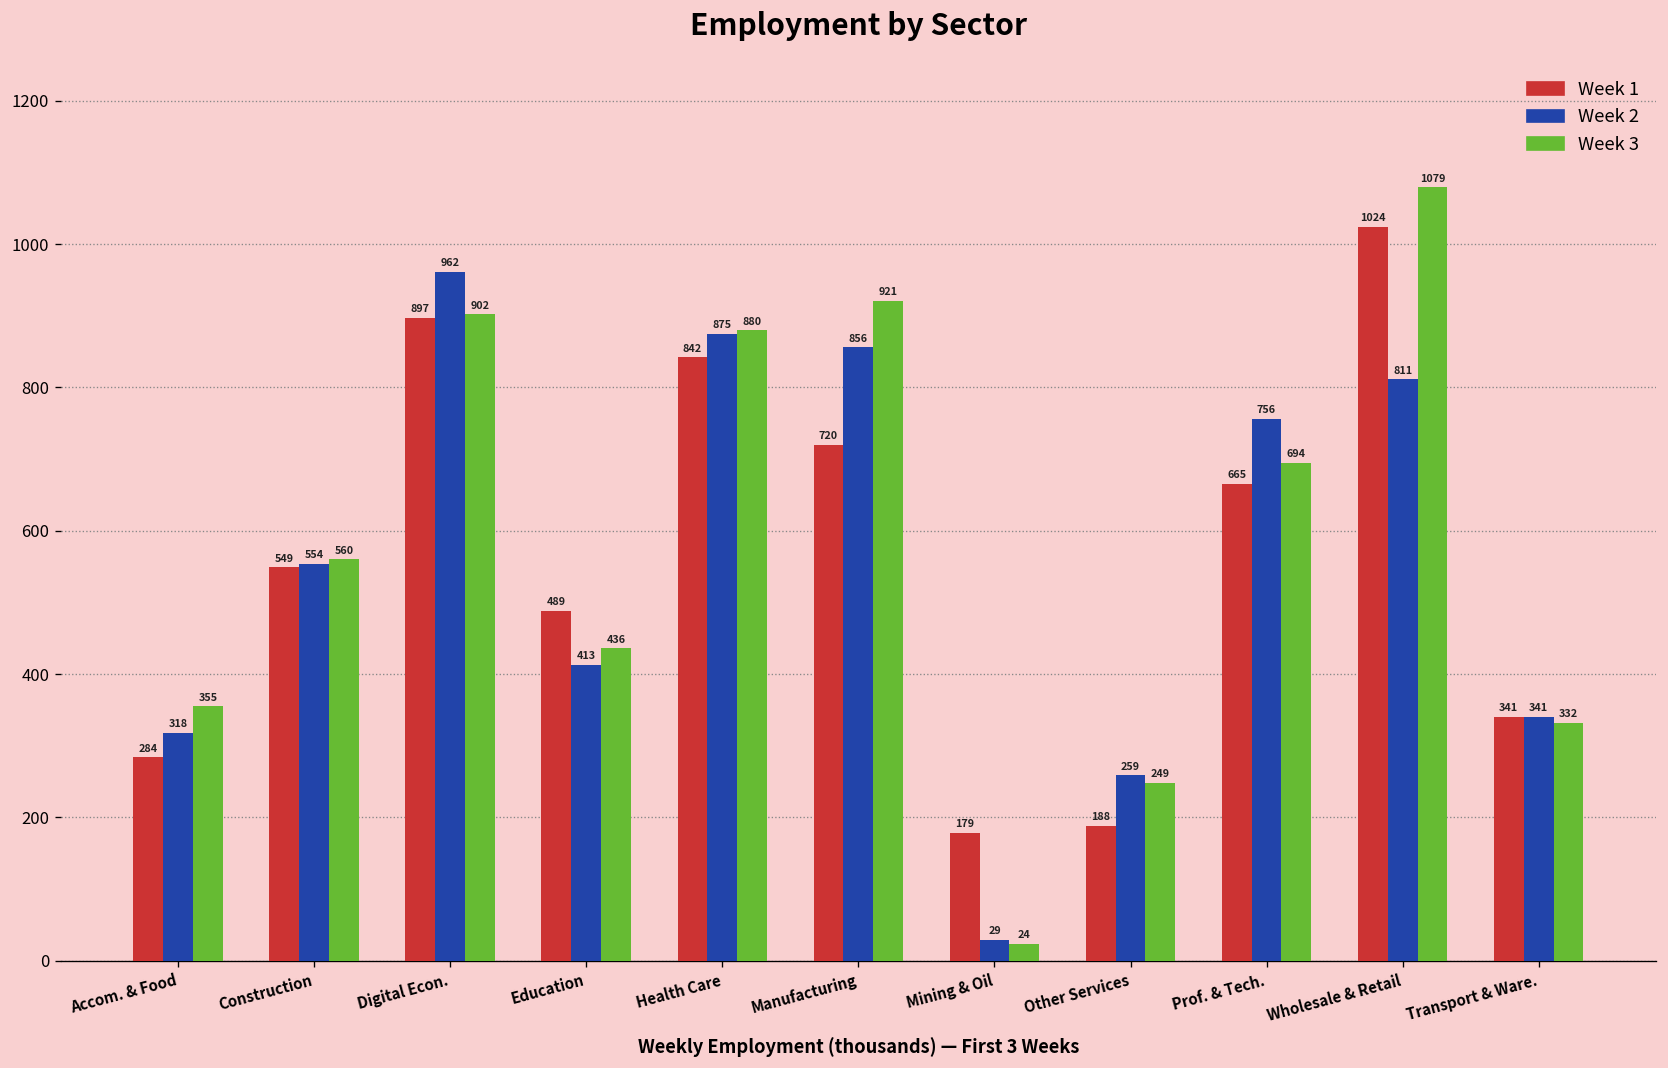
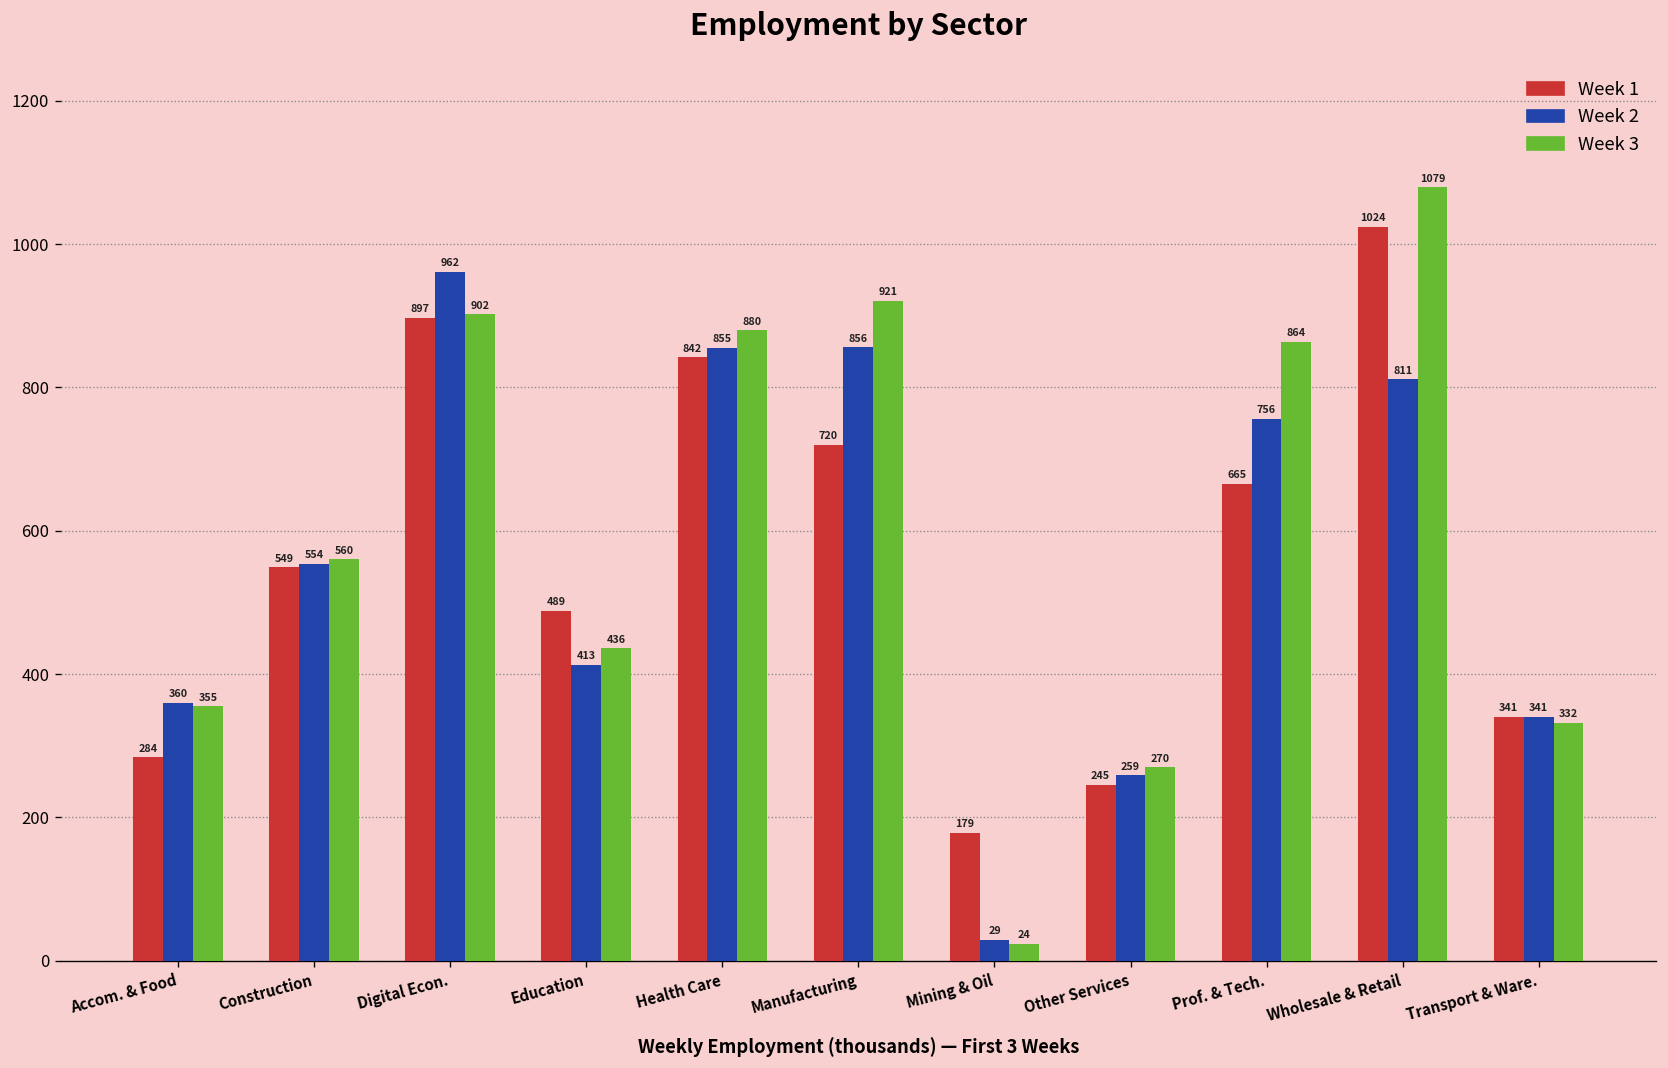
Week 2, Accom. & Food: 318 -> 360
Week 2, Health Care: 875 -> 855
Week 1, Other Services: 188 -> 245
Week 3, Other Services: 249 -> 270
Week 3, Prof. & Tech.: 694 -> 864
